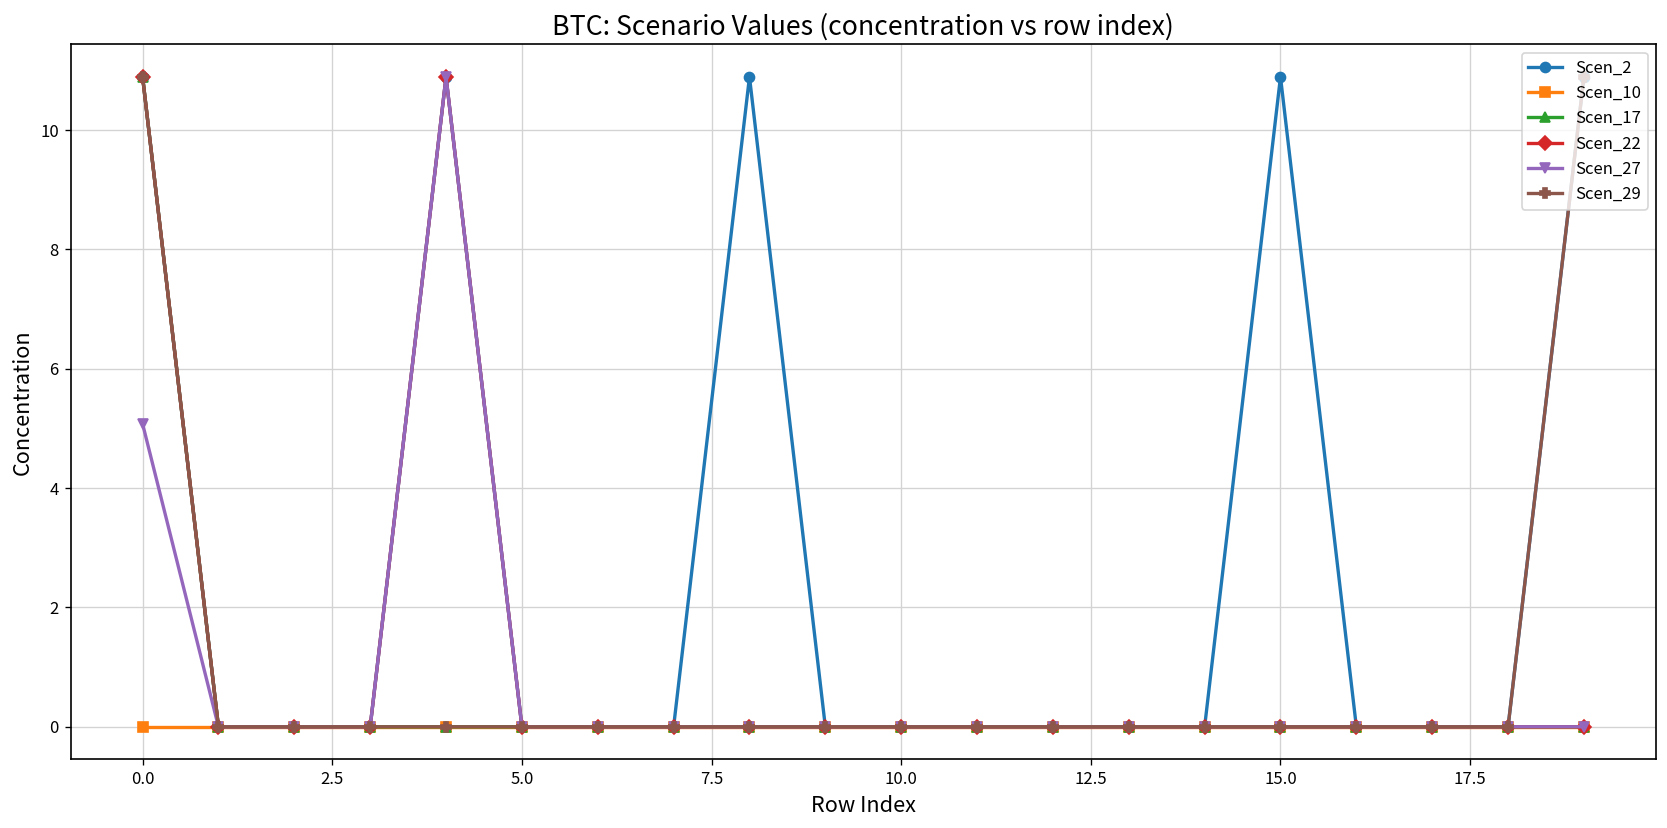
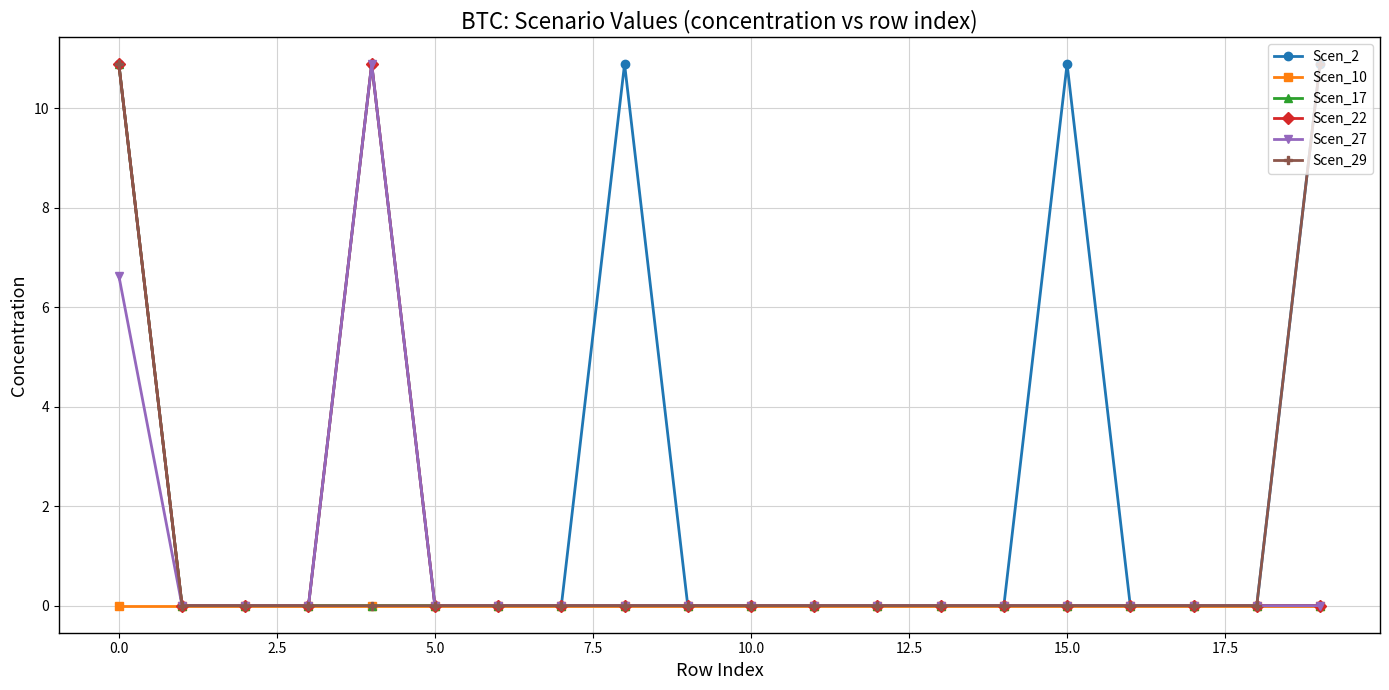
Scen_27, 0.0: 5.1 -> 6.6
